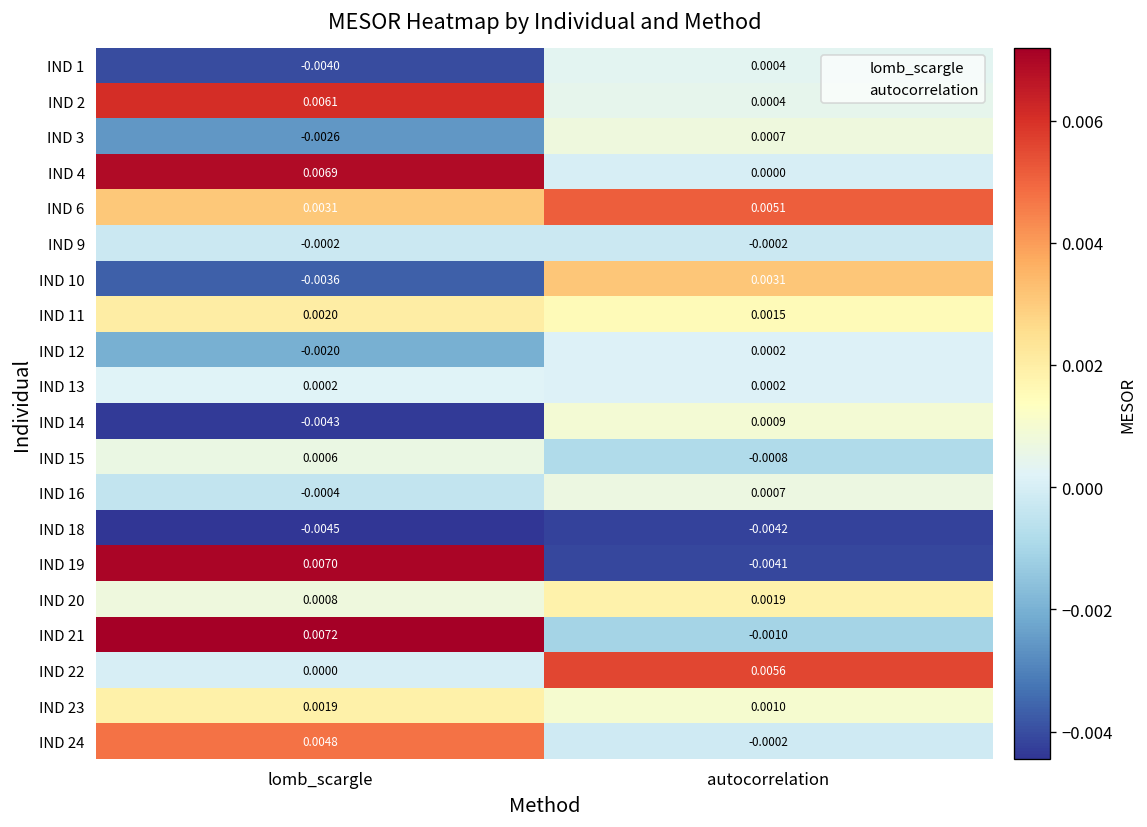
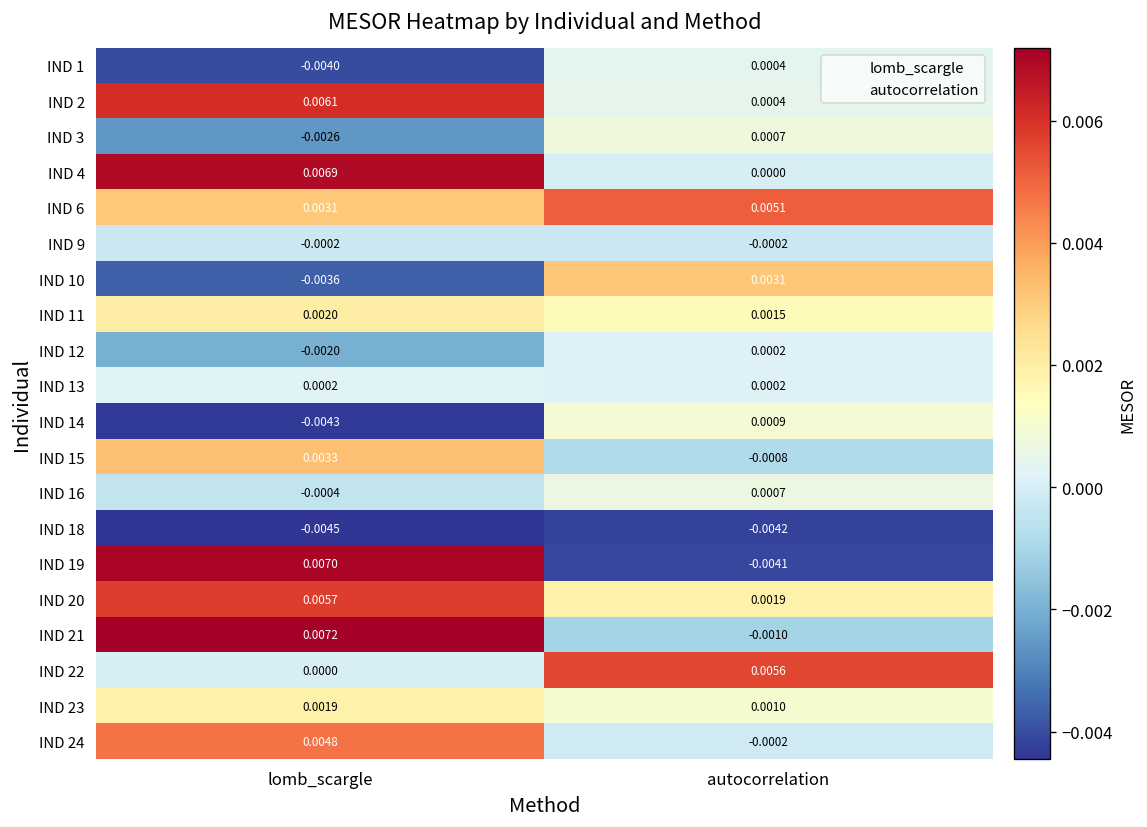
IND 15, lomb_scargle: 0.0006 -> 0.0033
IND 20, lomb_scargle: 0.0008 -> 0.0057
